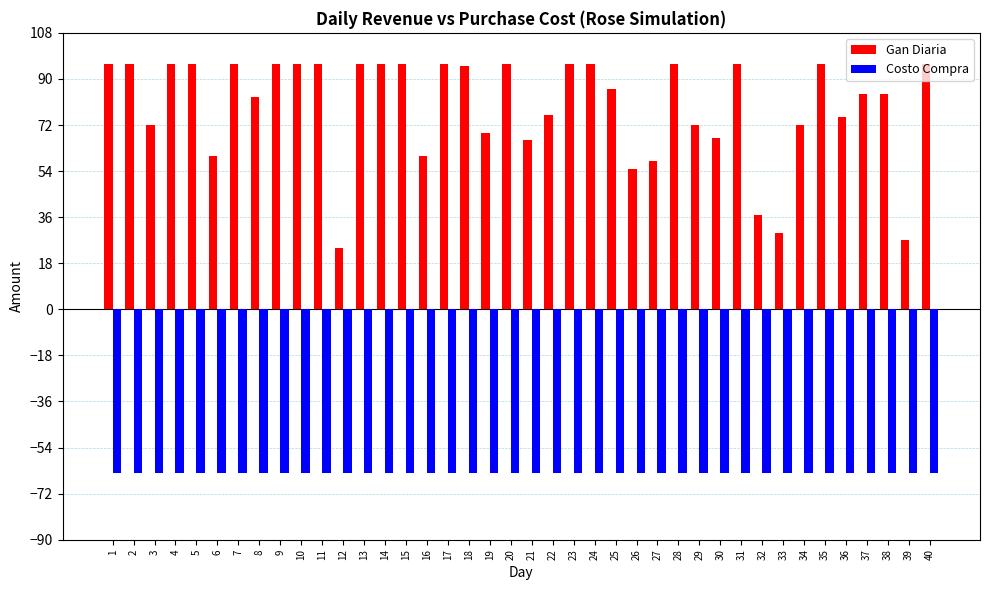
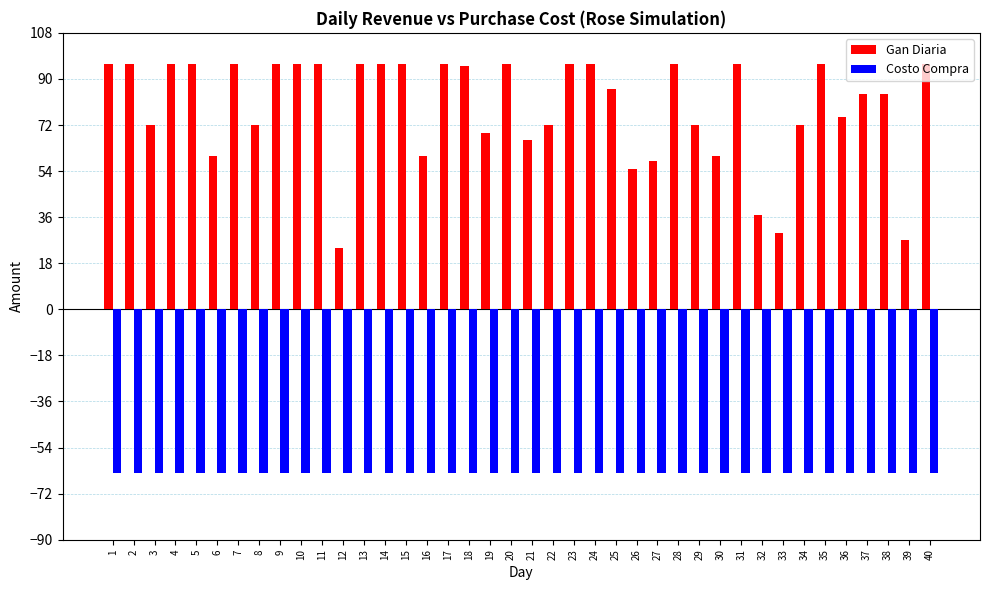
Gan Diaria, 8: 83 -> 72
Gan Diaria, 22: 76 -> 72
Gan Diaria, 30: 67 -> 60
